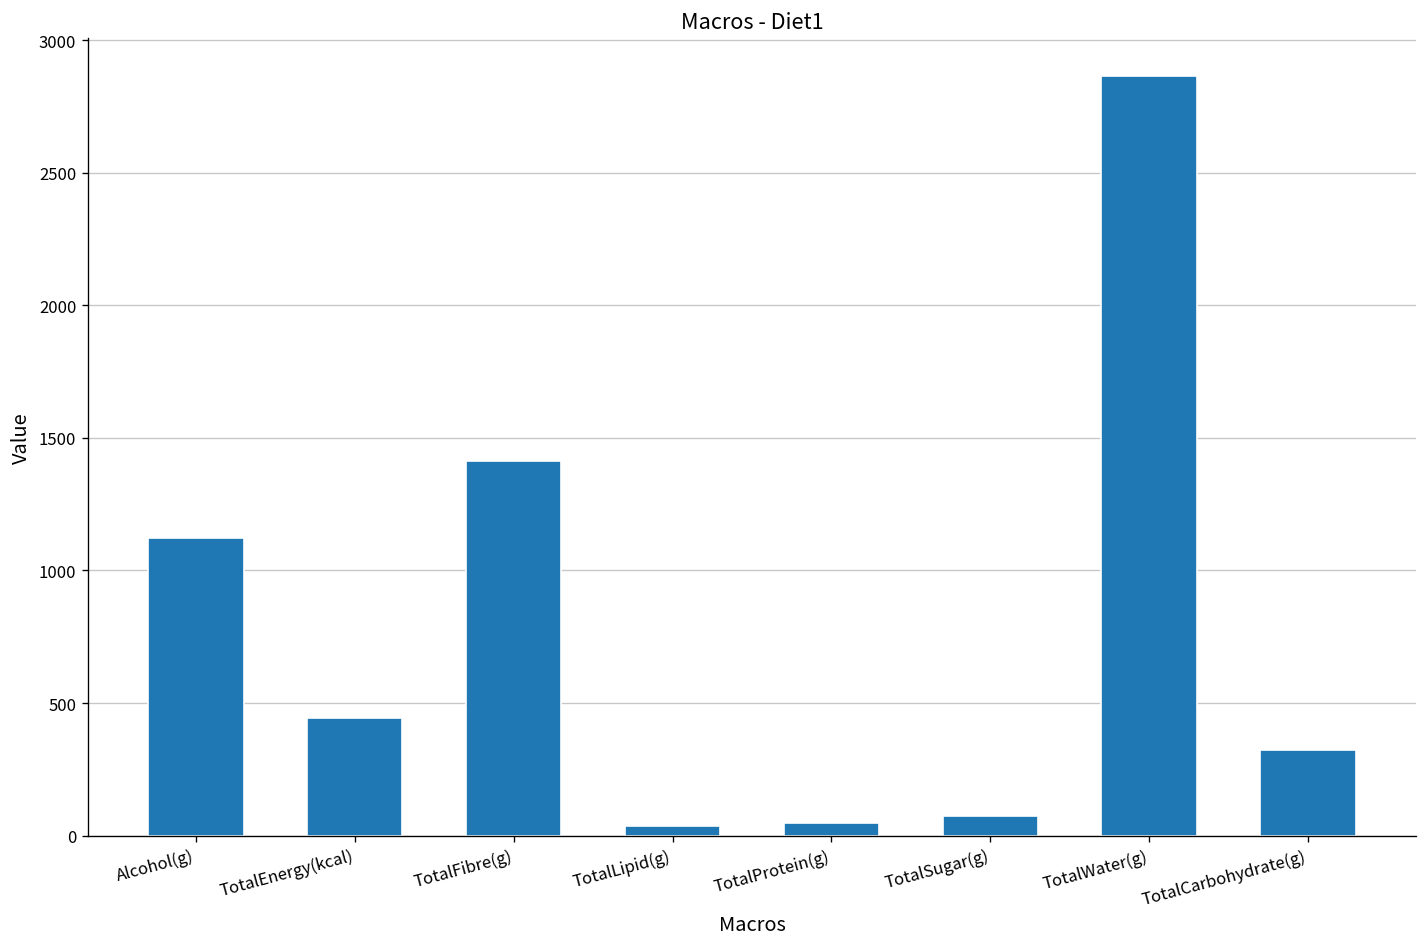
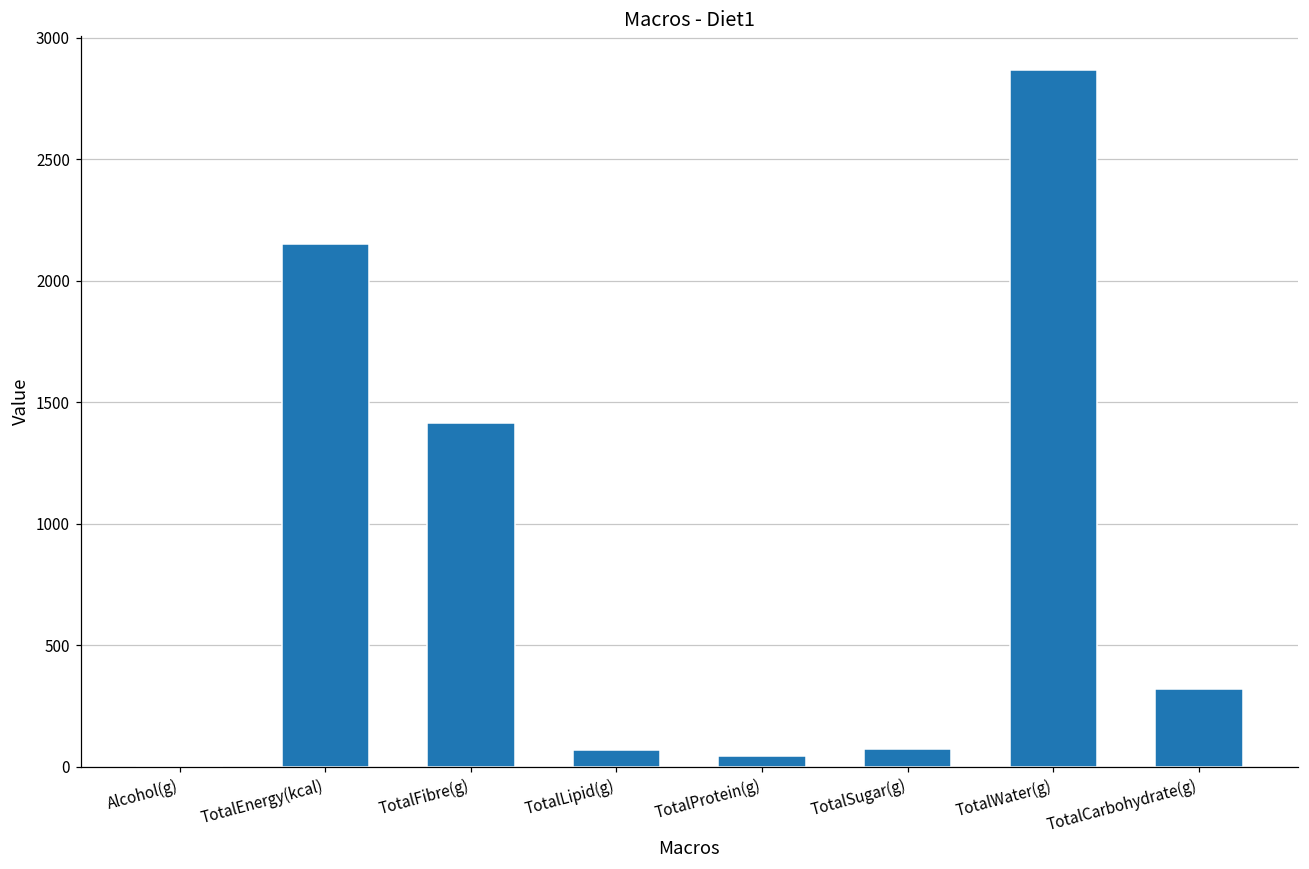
Alcohol(g): 1120 -> 0
TotalEnergy(kcal): 440 -> 2150
TotalLipid(g): 30 -> 70
